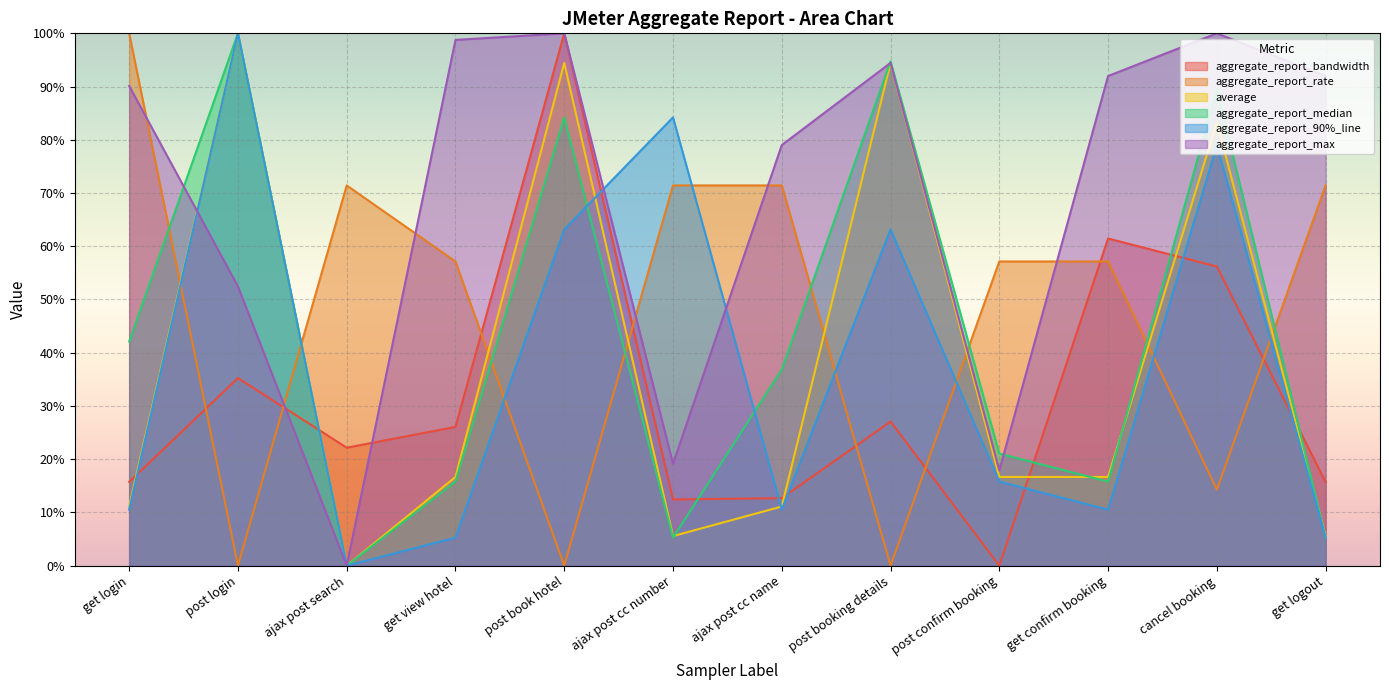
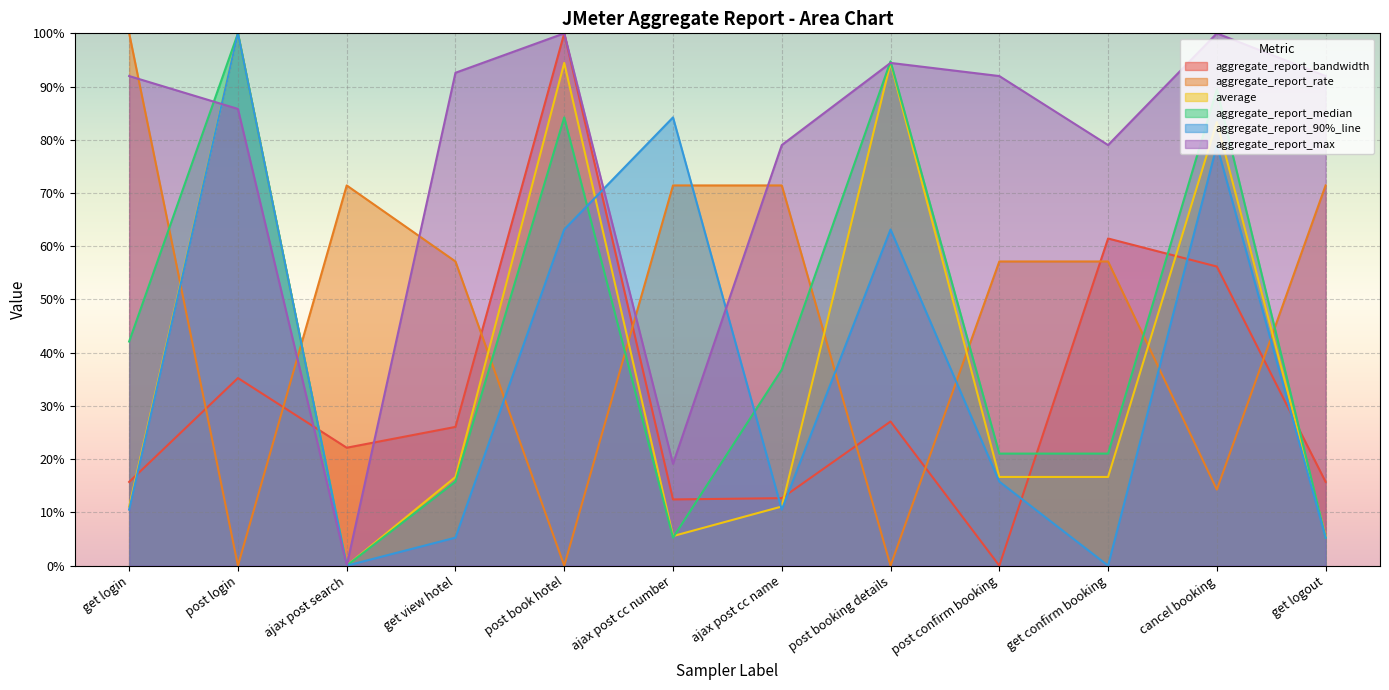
aggregate_report_max, get login: 90% -> 92%
aggregate_report_max, post login: 52% -> 86%
aggregate_report_max, get view hotel: 99% -> 93%
aggregate_report_max, post confirm booking: 18% -> 92%
aggregate_report_median, get confirm booking: 16% -> 21%
aggregate_report_90%_line, get confirm booking: 11% -> 0%
aggregate_report_max, get confirm booking: 92% -> 79%
